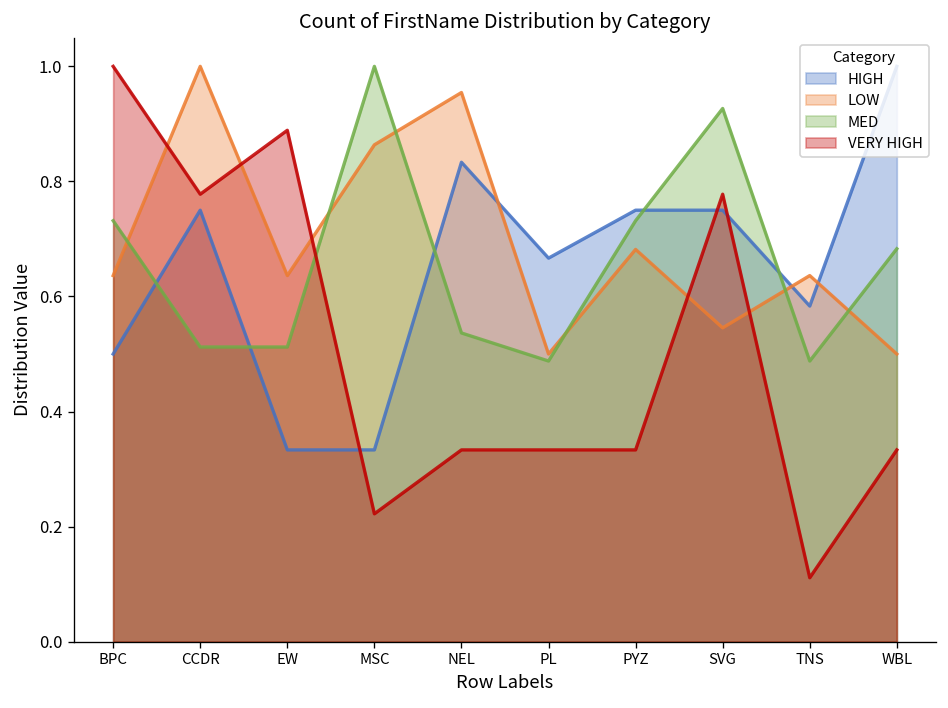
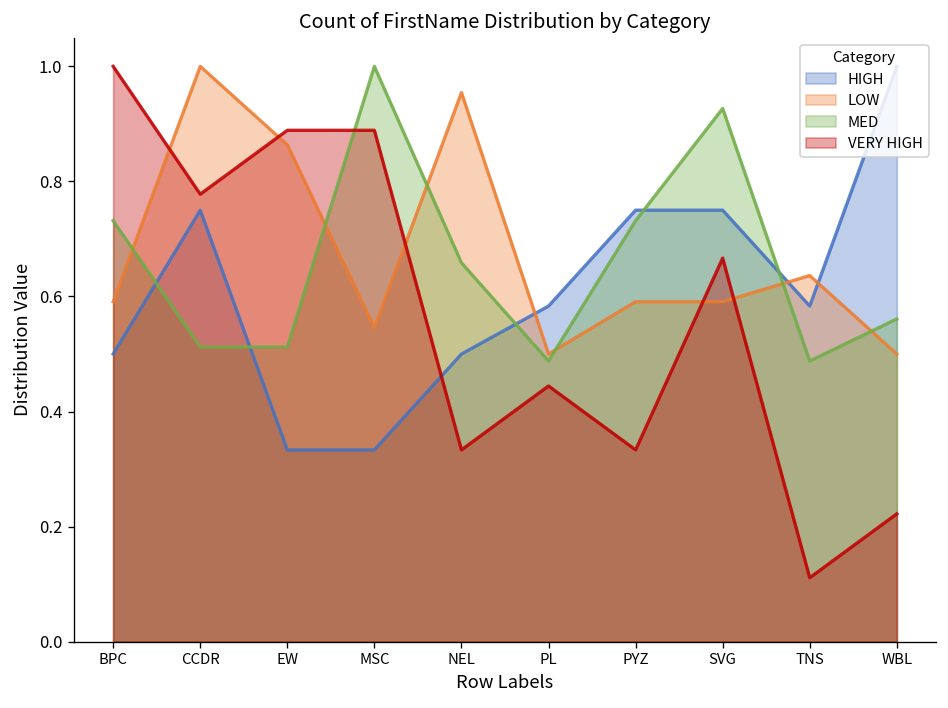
LOW, BPC: 0.64 -> 0.59
LOW, EW: 0.64 -> 0.86
LOW, MSC: 0.86 -> 0.55
VERY HIGH, MSC: 0.22 -> 0.89
HIGH, NEL: 0.83 -> 0.50
MED, NEL: 0.54 -> 0.66
HIGH, PL: 0.67 -> 0.58
VERY HIGH, PL: 0.33 -> 0.44
LOW, PYZ: 0.68 -> 0.59
LOW, SVG: 0.55 -> 0.59
VERY HIGH, SVG: 0.78 -> 0.67
MED, WBL: 0.68 -> 0.56
VERY HIGH, WBL: 0.33 -> 0.22
